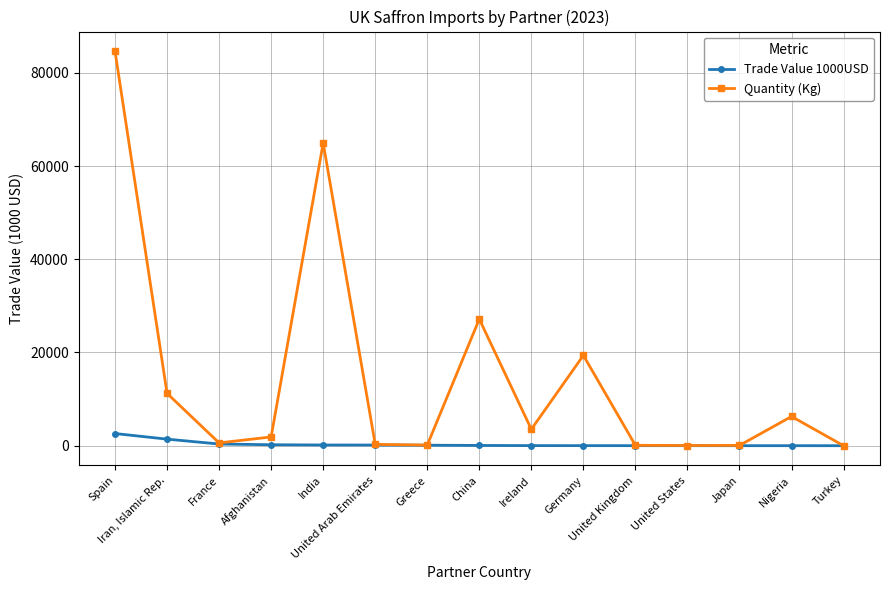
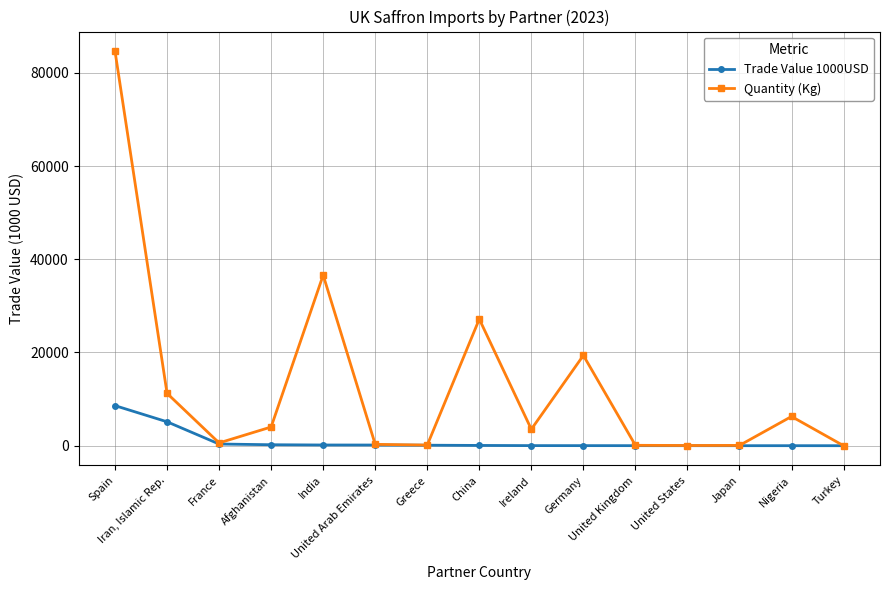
Trade Value 1000USD, Spain: 3000 -> 9000
Trade Value 1000USD, Iran, Islamic Rep.: 1000 -> 5000
Quantity (Kg), Afghanistan: 2000 -> 4000
Quantity (Kg), India: 65000 -> 37000
